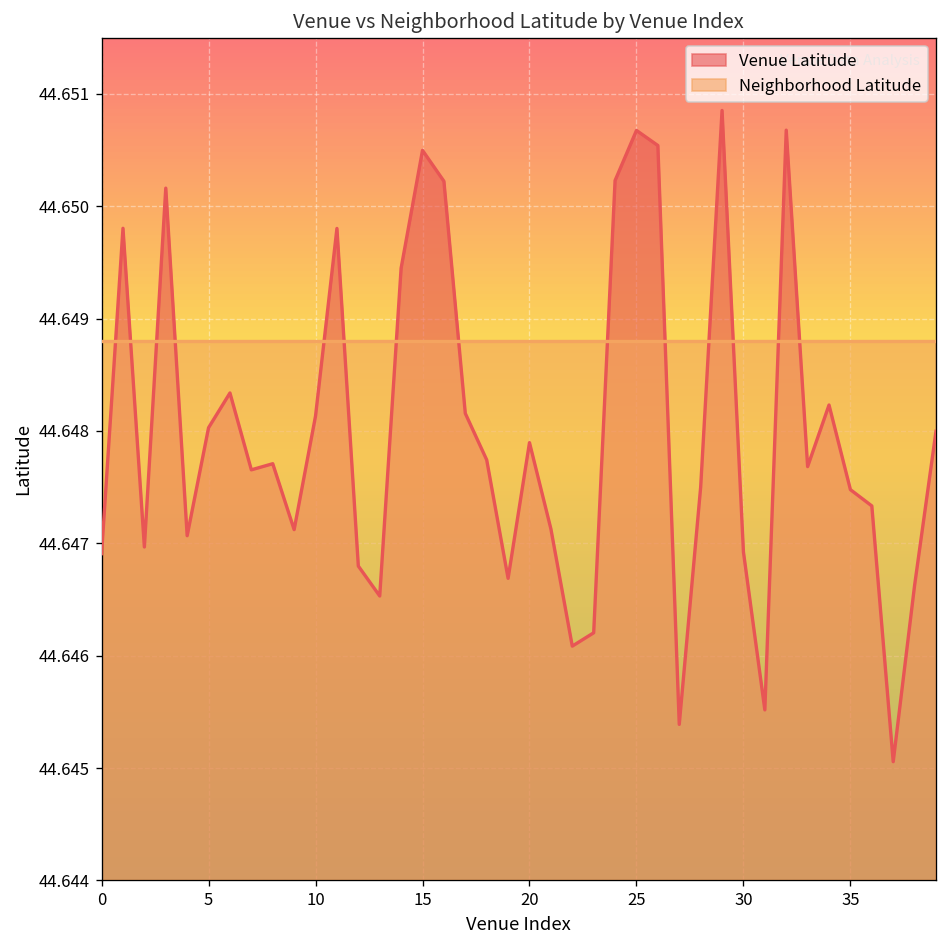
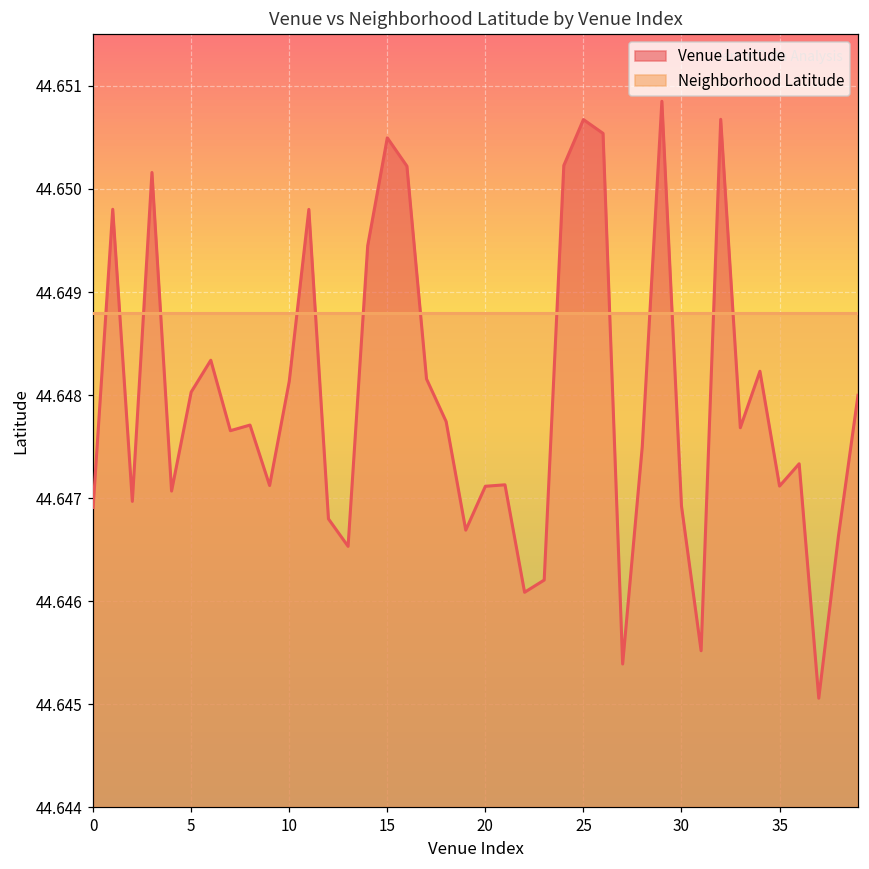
Venue Latitude, 20: 44.6479 -> 44.6471
Venue Latitude, 35: 44.6475 -> 44.6471
